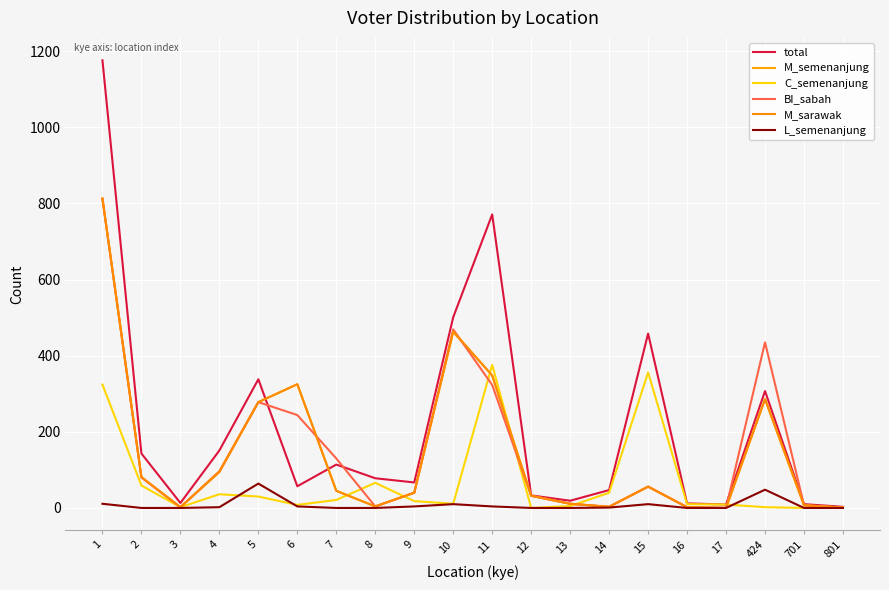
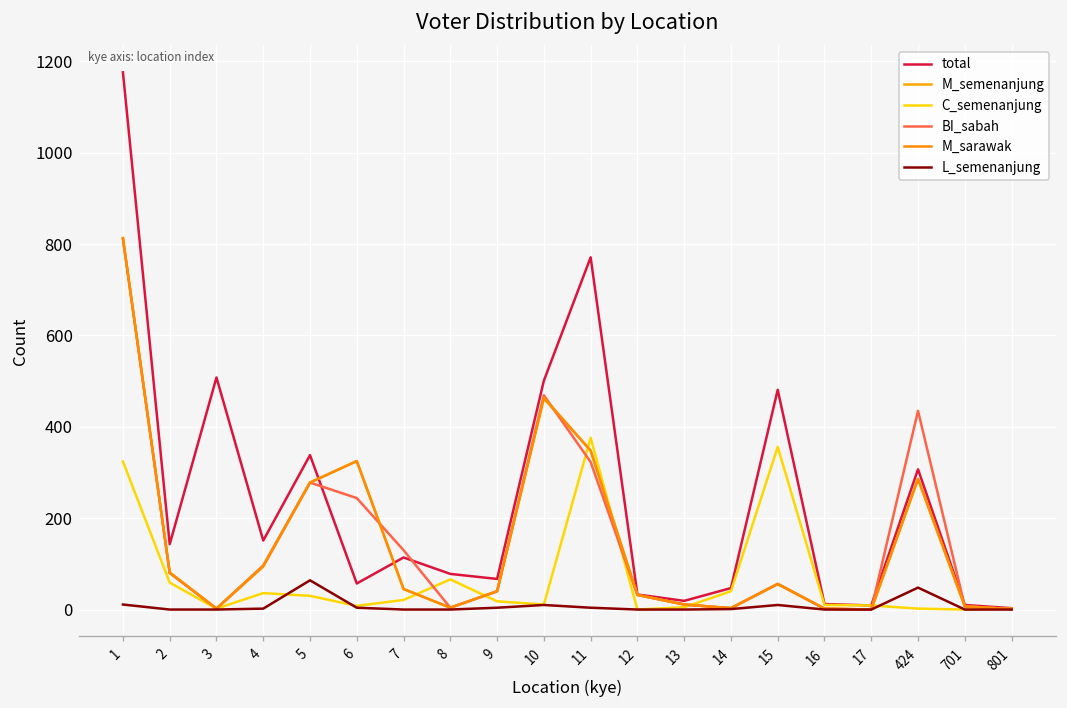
total, 3: 10 -> 510
total, 15: 460 -> 480
